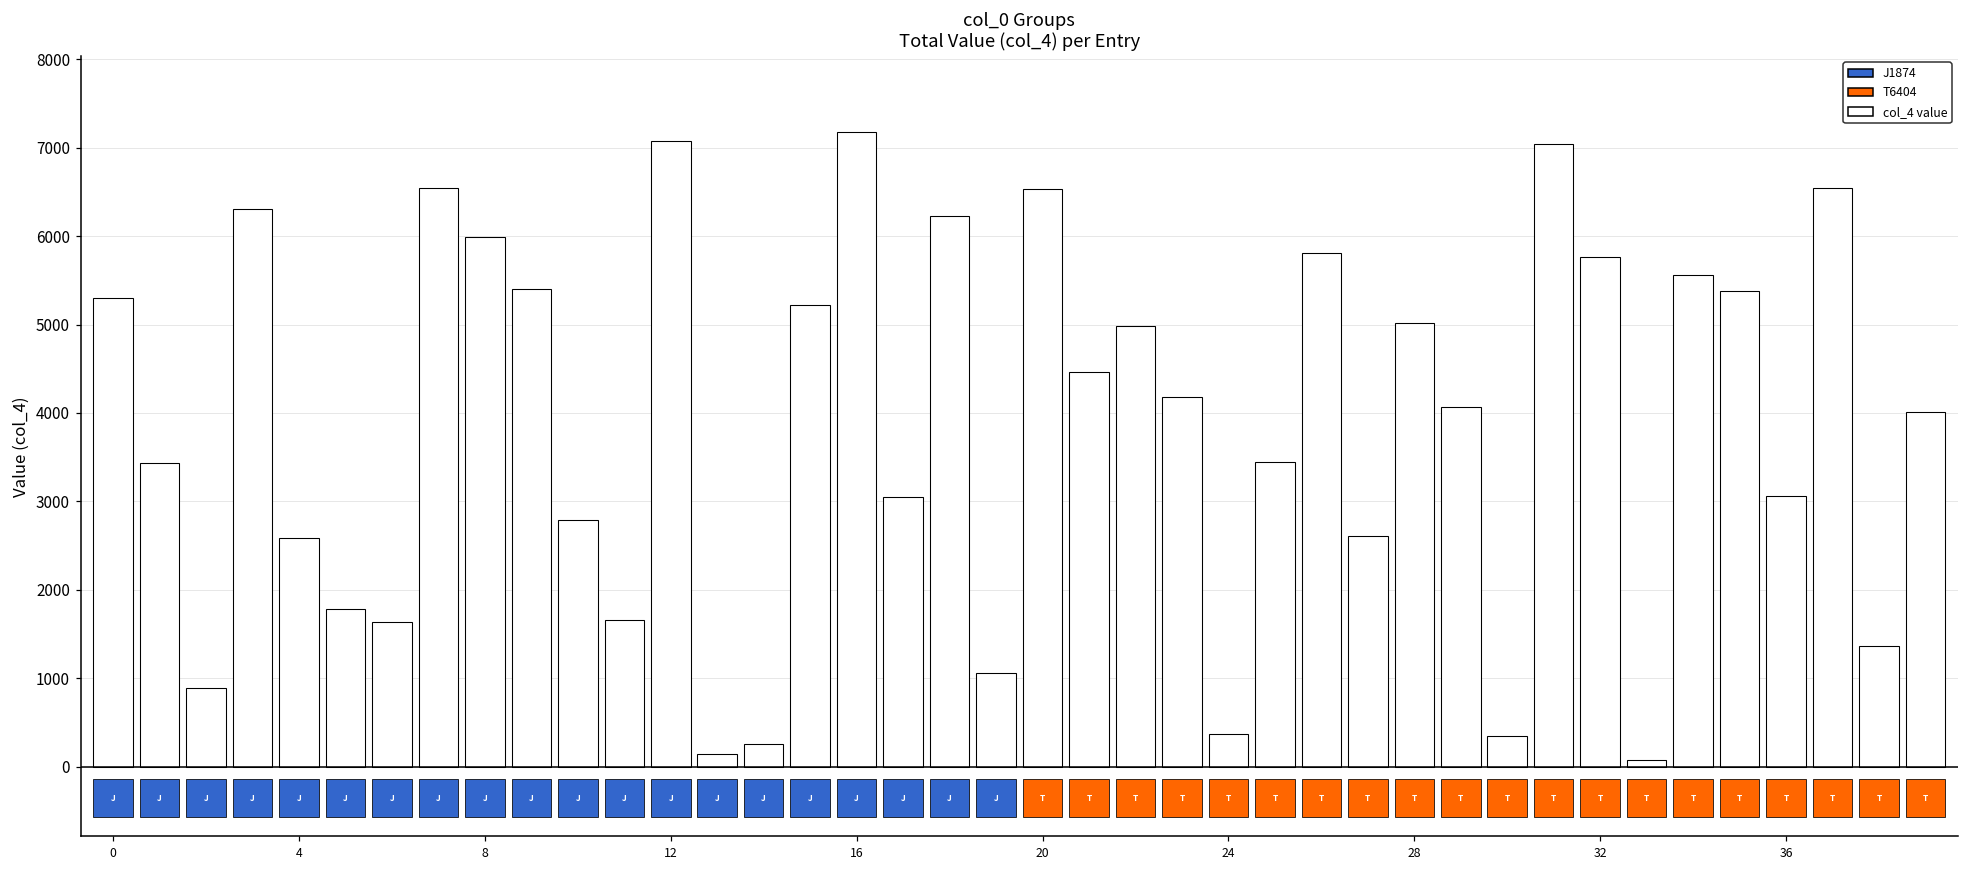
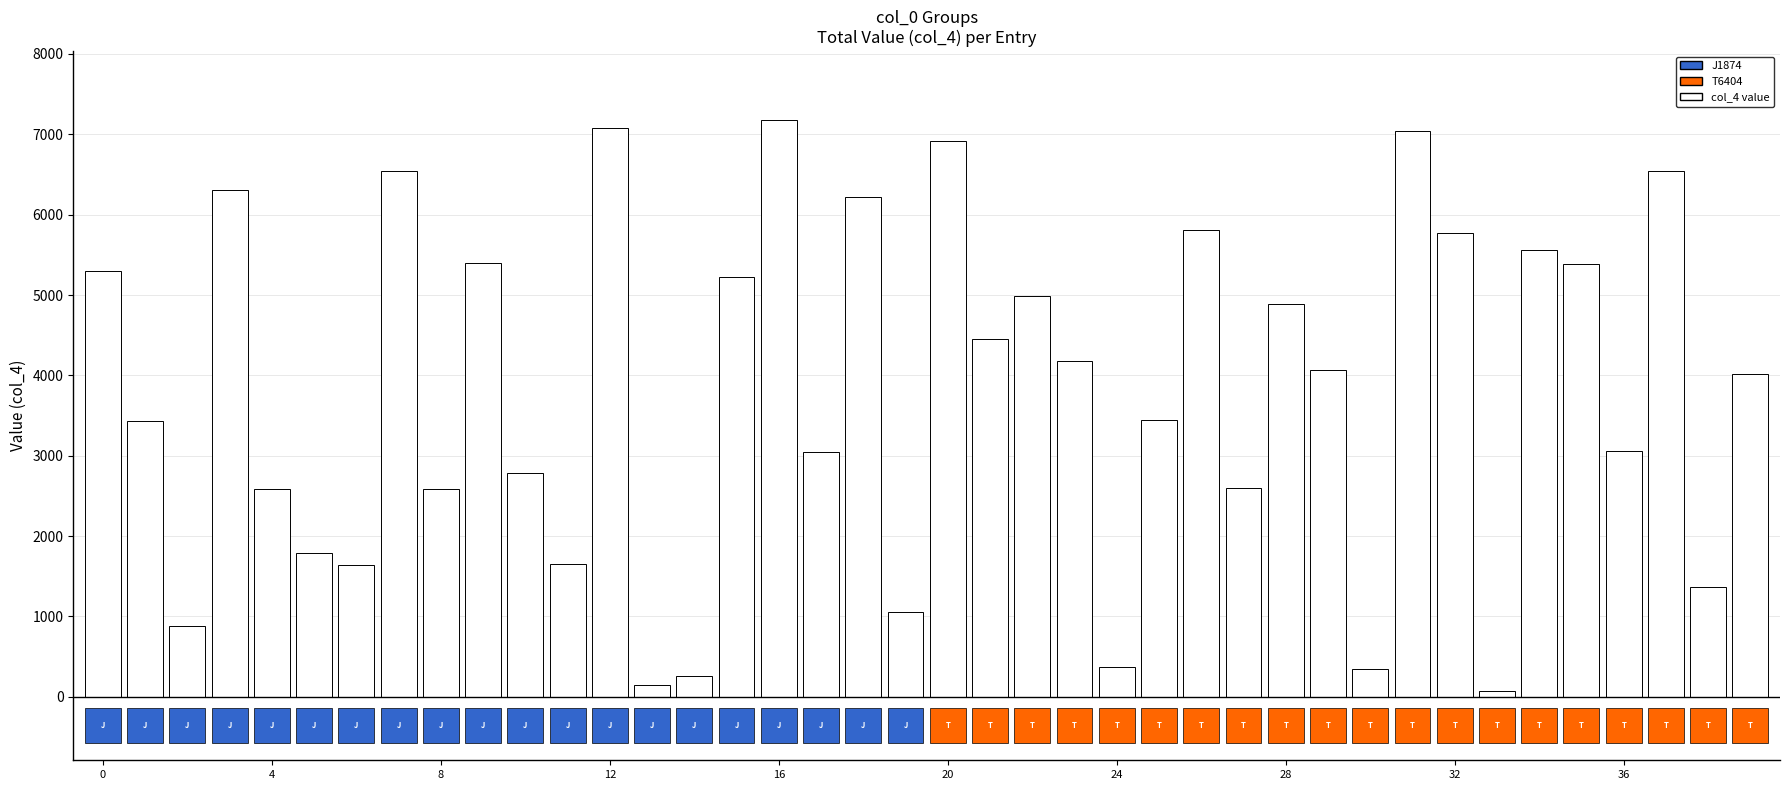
8: 6000 -> 2600
20: 6500 -> 6900
28: 5000 -> 4900
